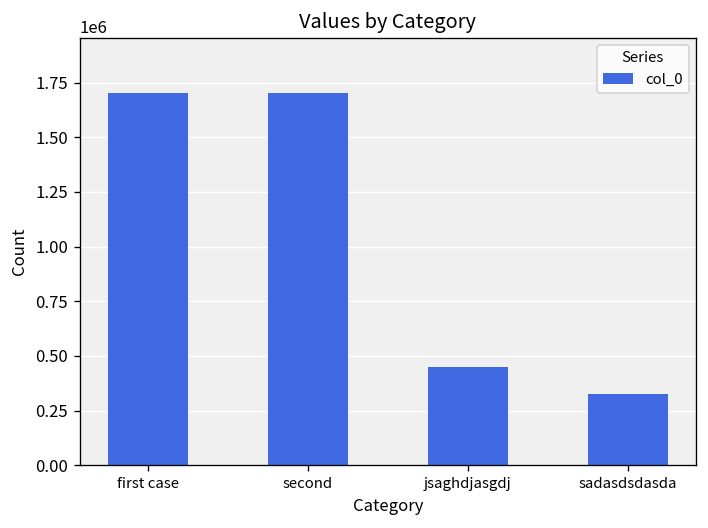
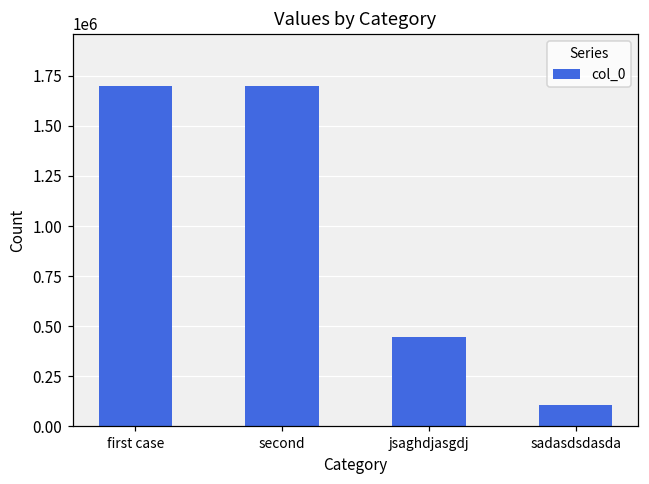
sadasdsdasda: 320000 -> 110000
